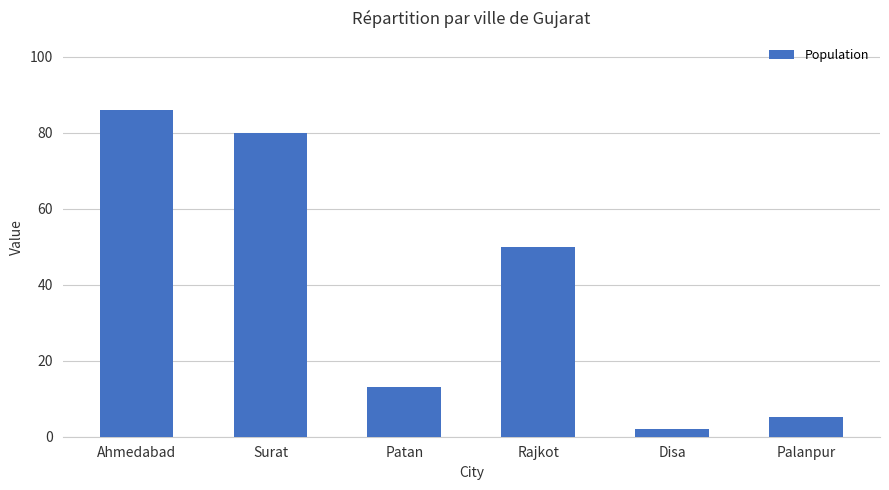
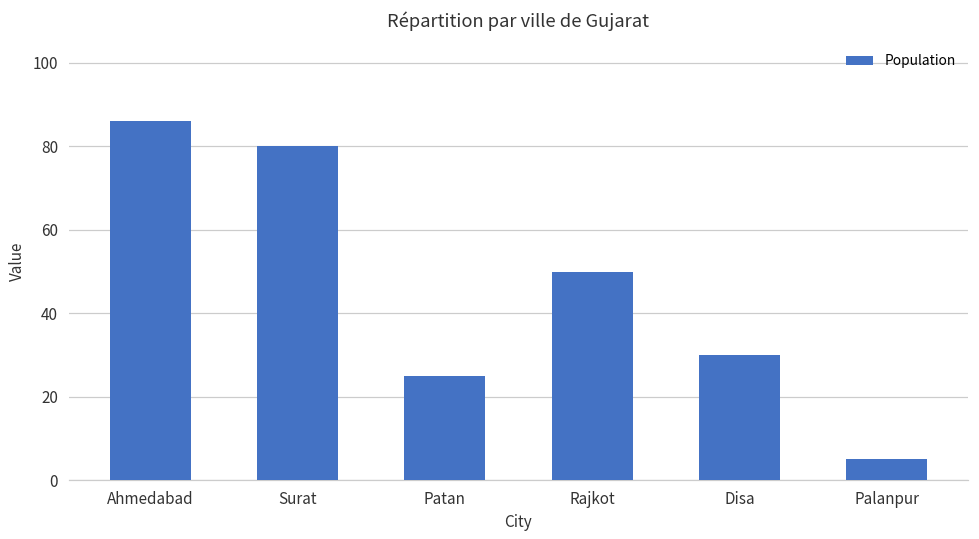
Patan: 13 -> 25
Disa: 2 -> 30
